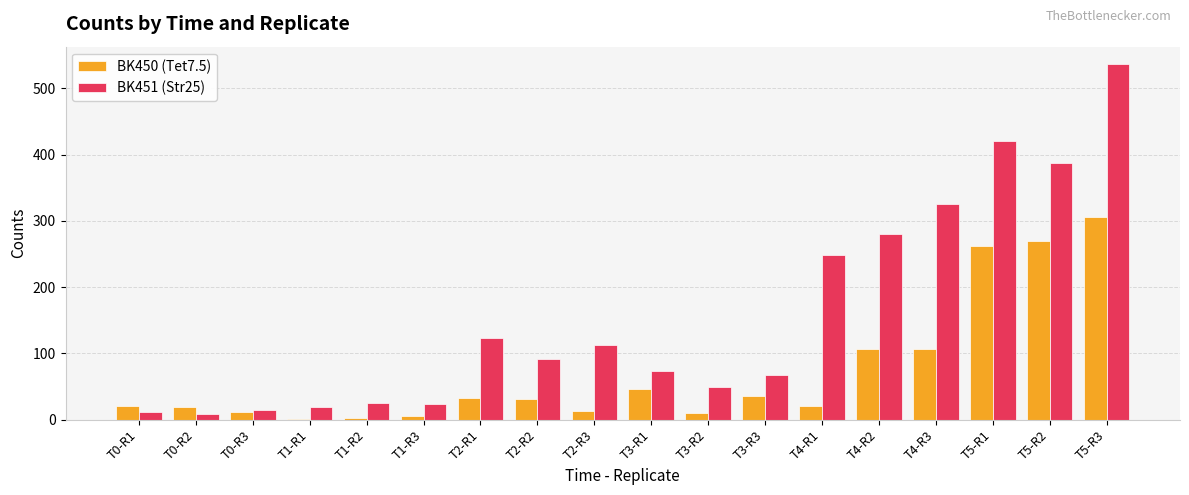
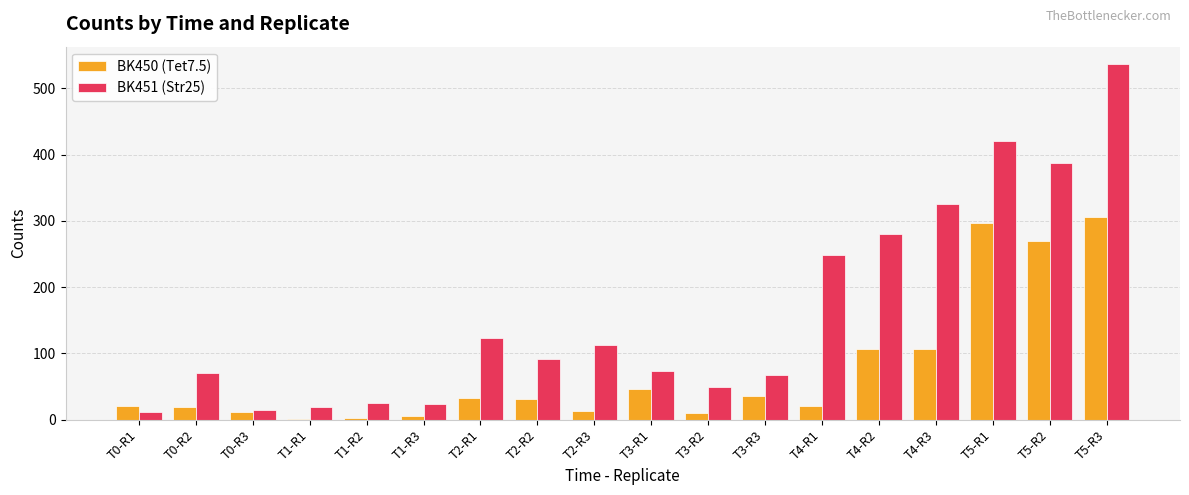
BK451 (Str25), T0-R2: 10 -> 70
BK450 (Tet7.5), T5-R1: 260 -> 300
